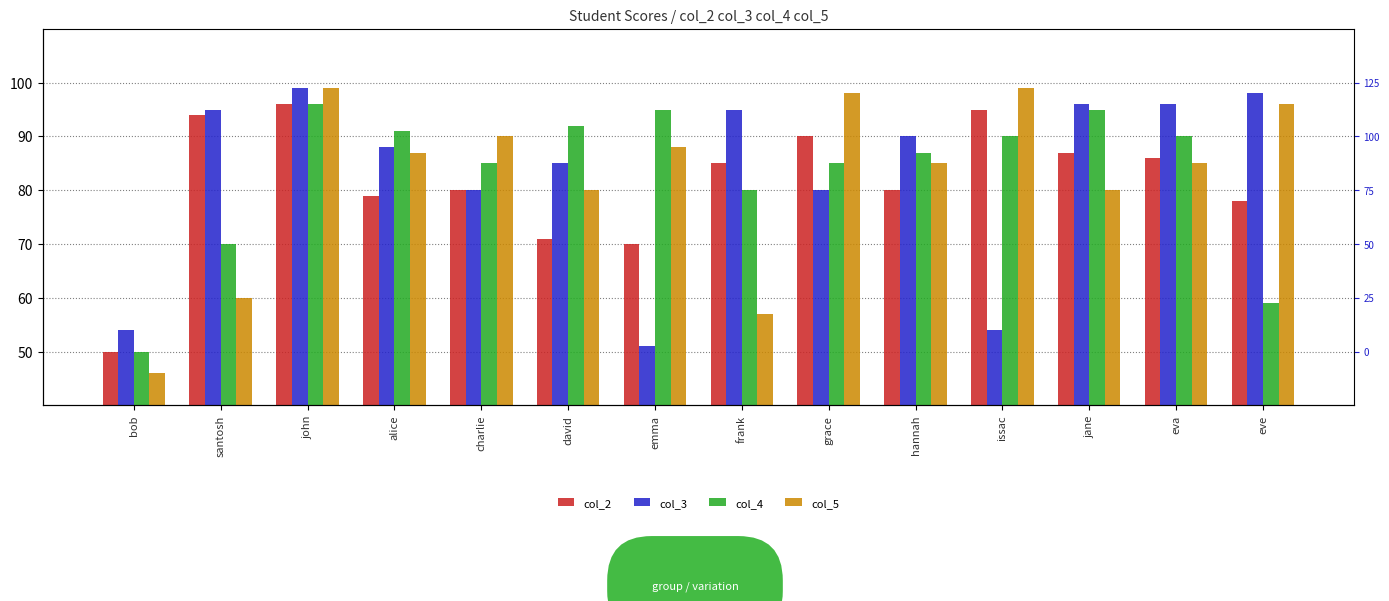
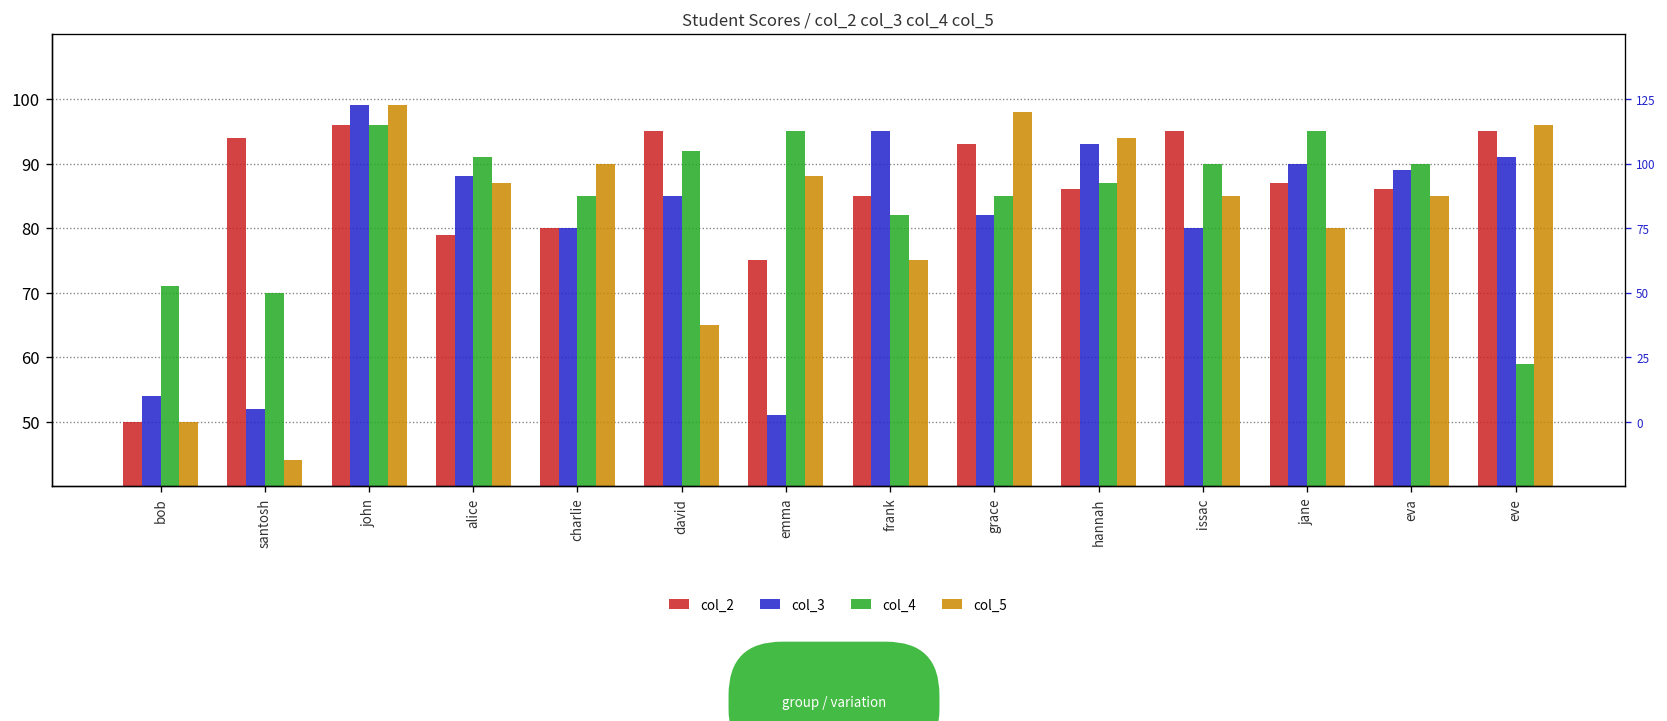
col_4, bob: 50 -> 71
col_5, bob: 46 -> 50
col_3, santosh: 95 -> 52
col_5, santosh: 60 -> 44
col_2, david: 71 -> 95
col_5, david: 80 -> 65
col_2, emma: 70 -> 75
col_4, frank: 80 -> 82
col_5, frank: 57 -> 75
col_2, grace: 90 -> 93
col_3, grace: 80 -> 82
col_2, hannah: 80 -> 86
col_3, hannah: 90 -> 93
col_5, hannah: 85 -> 94
col_3, issac: 54 -> 80
col_5, issac: 99 -> 85
col_3, jane: 96 -> 90
col_3, eva: 96 -> 89
col_2, eve: 78 -> 95
col_3, eve: 98 -> 91
